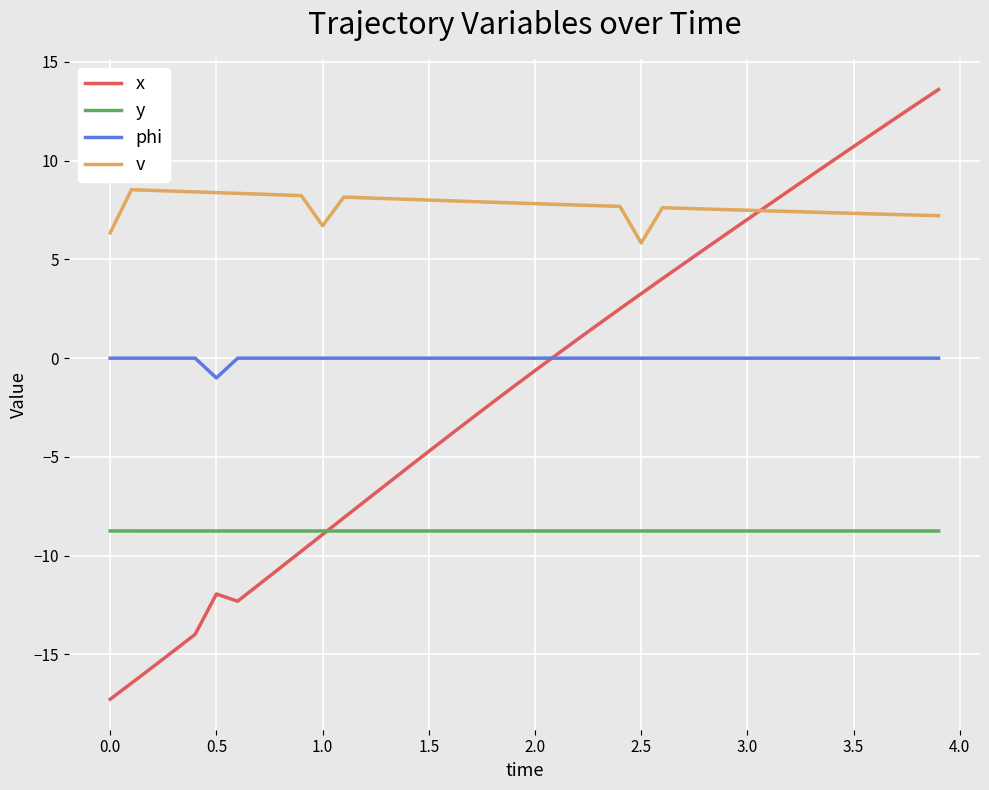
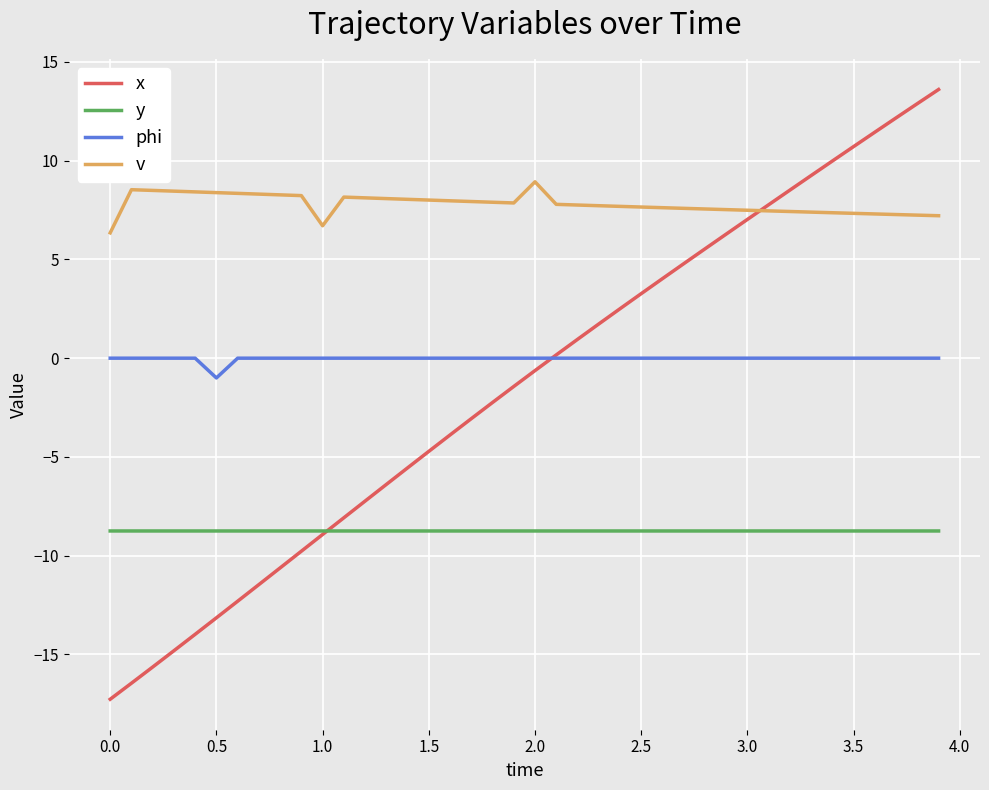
x, 0.5: -11.9 -> -13.1
v, 2.0: 7.8 -> 8.9
v, 2.5: 5.8 -> 7.7
